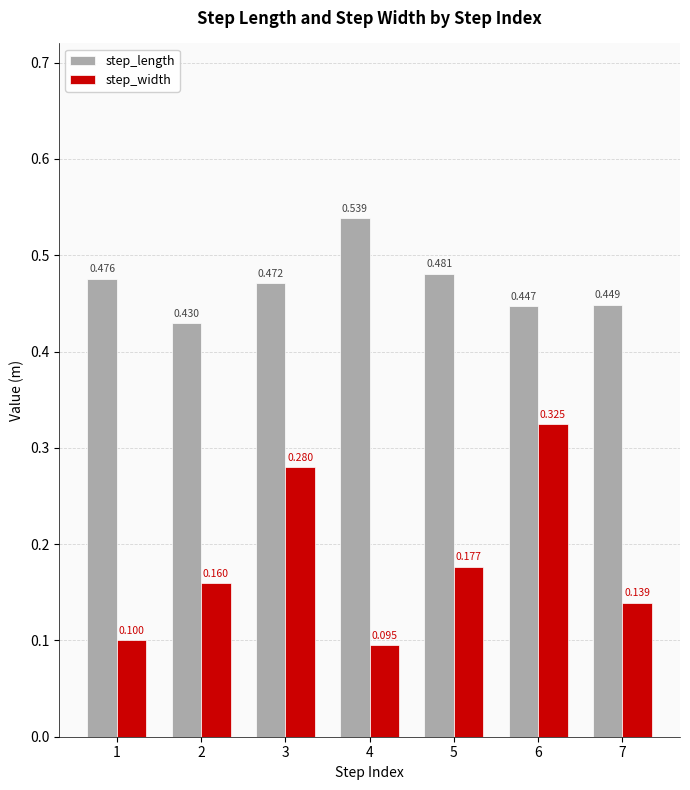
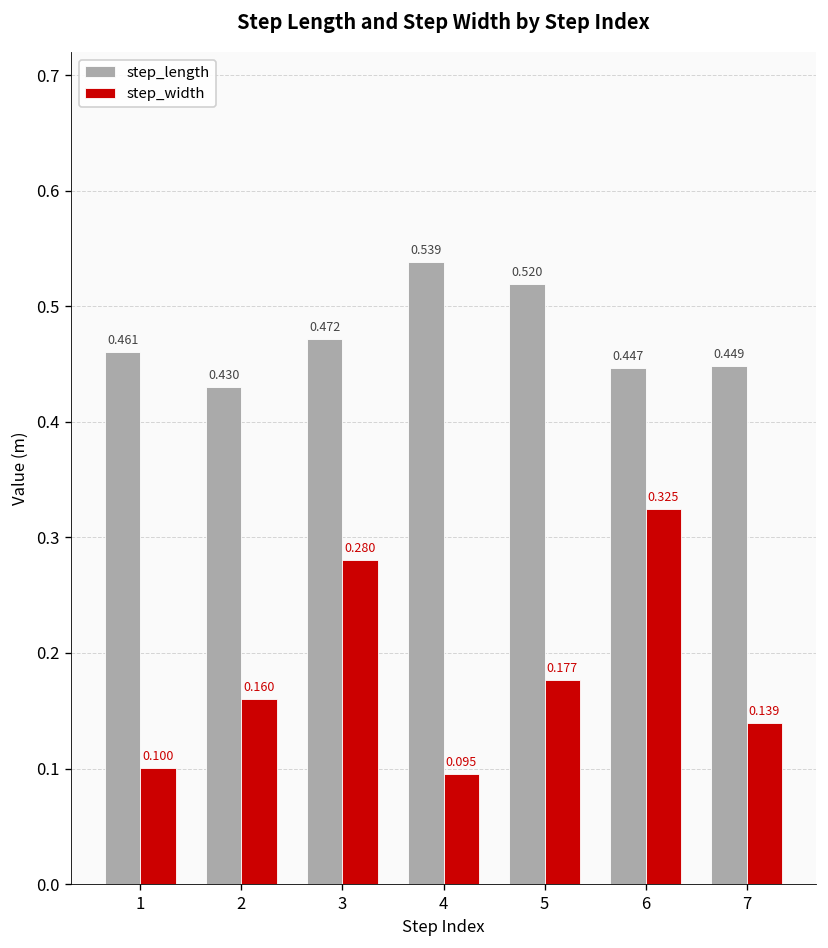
step_length, 1: 0.476 -> 0.461
step_length, 5: 0.481 -> 0.520
